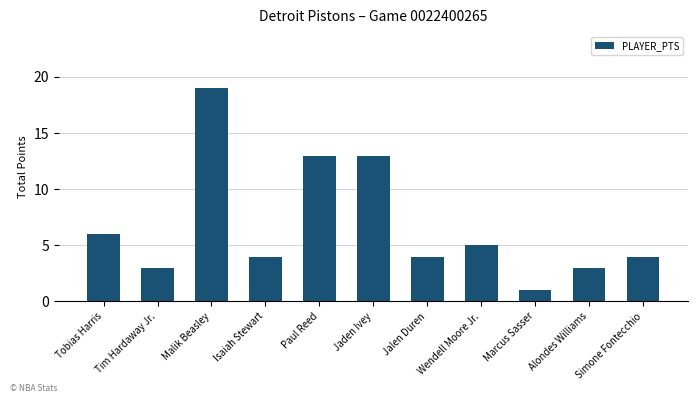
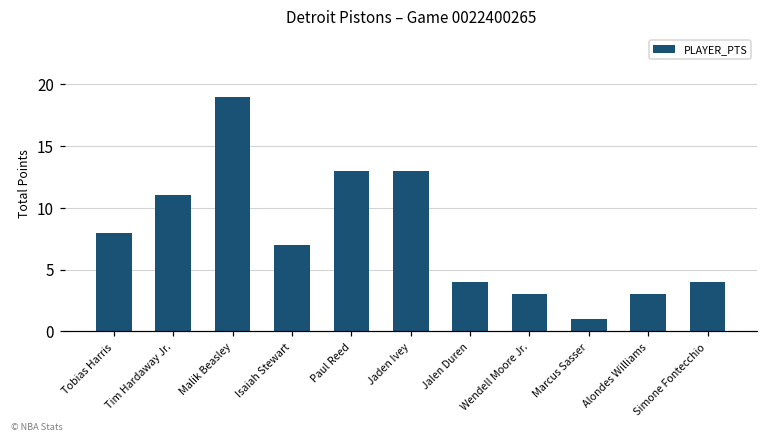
Tobias Harris: 6 -> 8
Tim Hardaway Jr.: 3 -> 11
Isaiah Stewart: 4 -> 7
Wendell Moore Jr.: 5 -> 3
